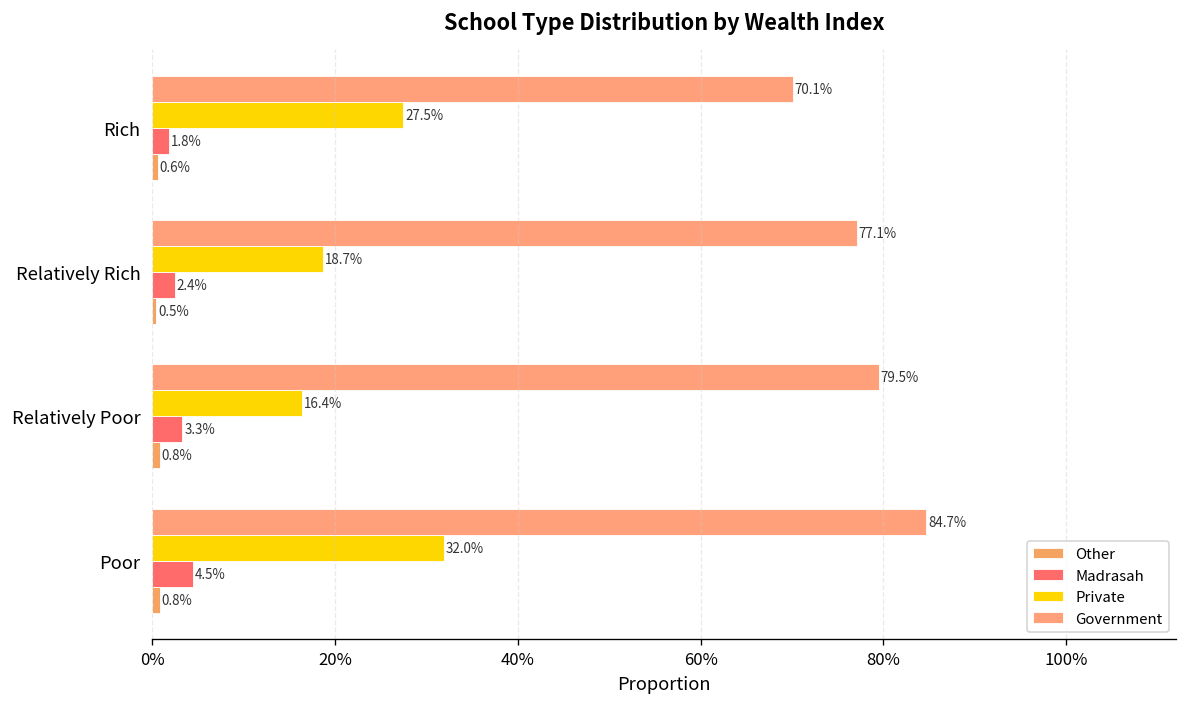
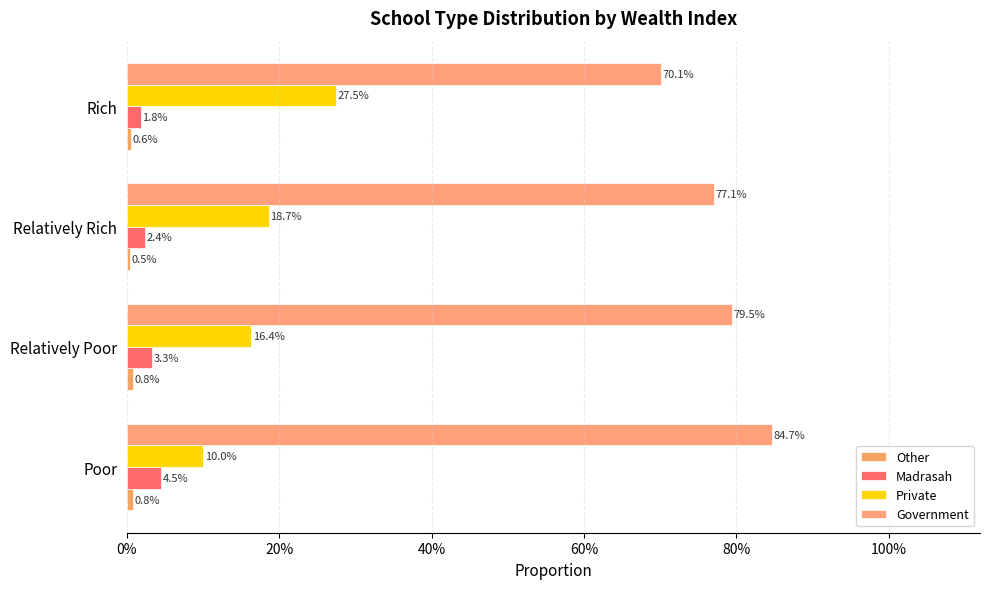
Private, Poor: 32.0% -> 10.0%
